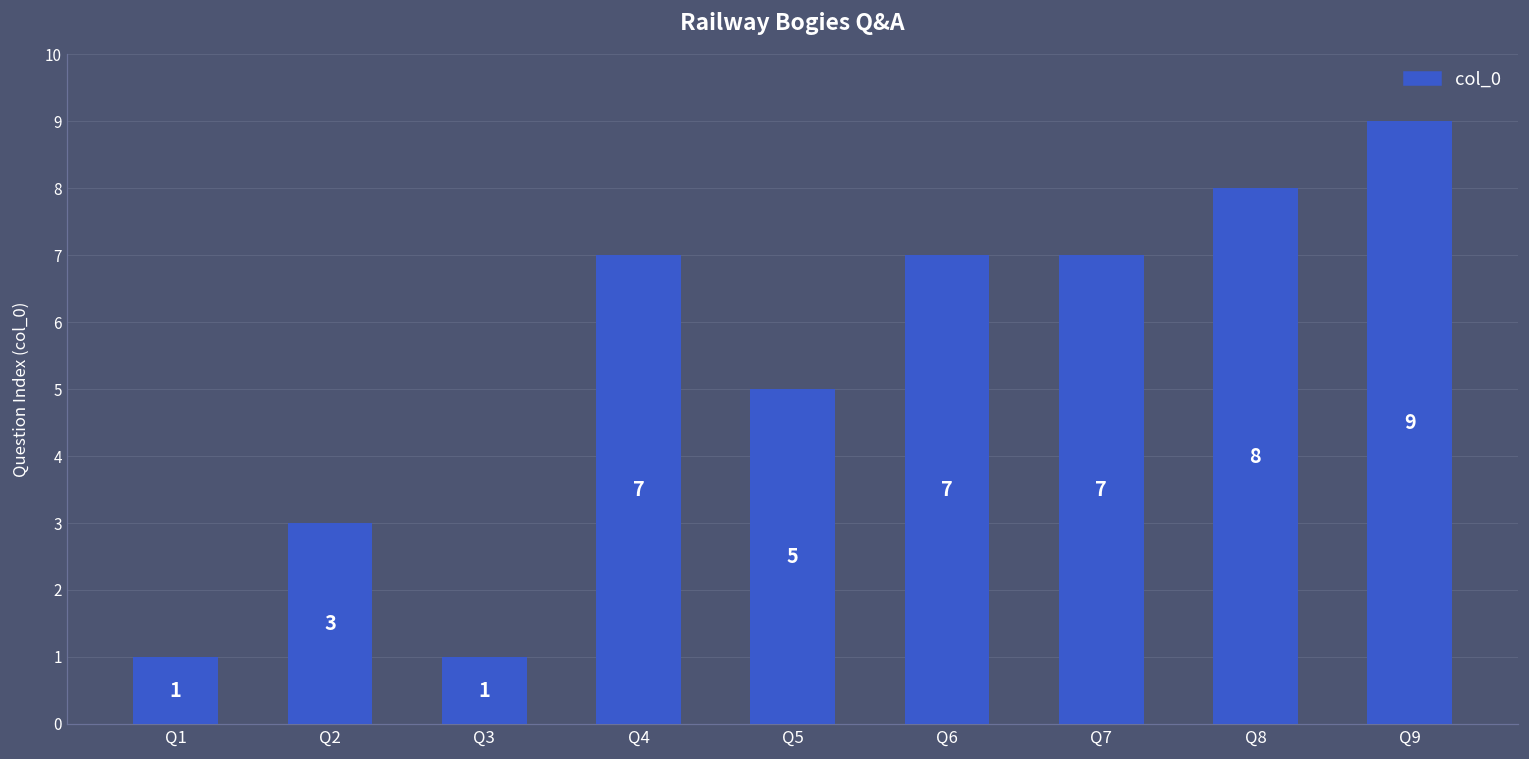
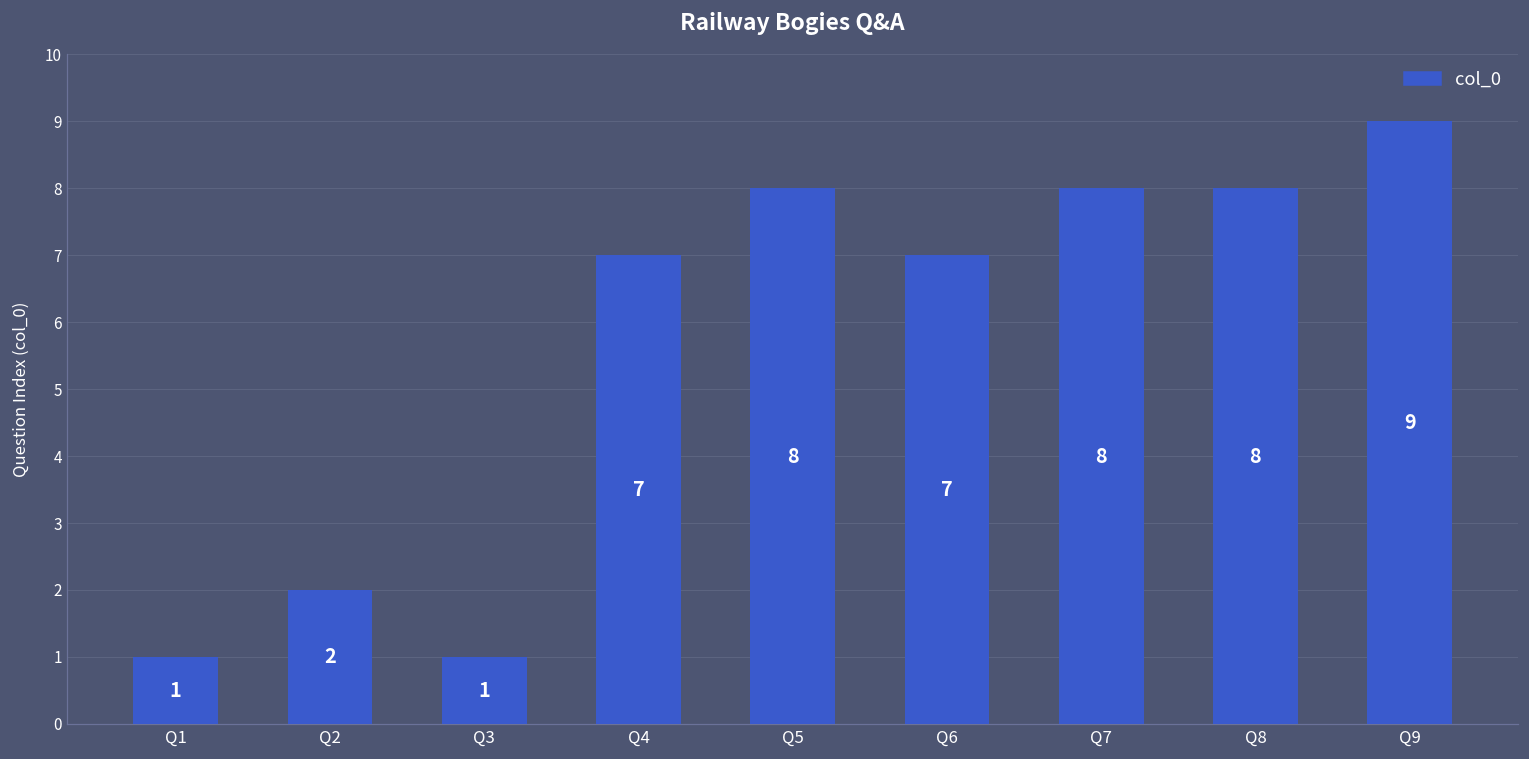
Q2: 3 -> 2
Q5: 5 -> 8
Q7: 7 -> 8
